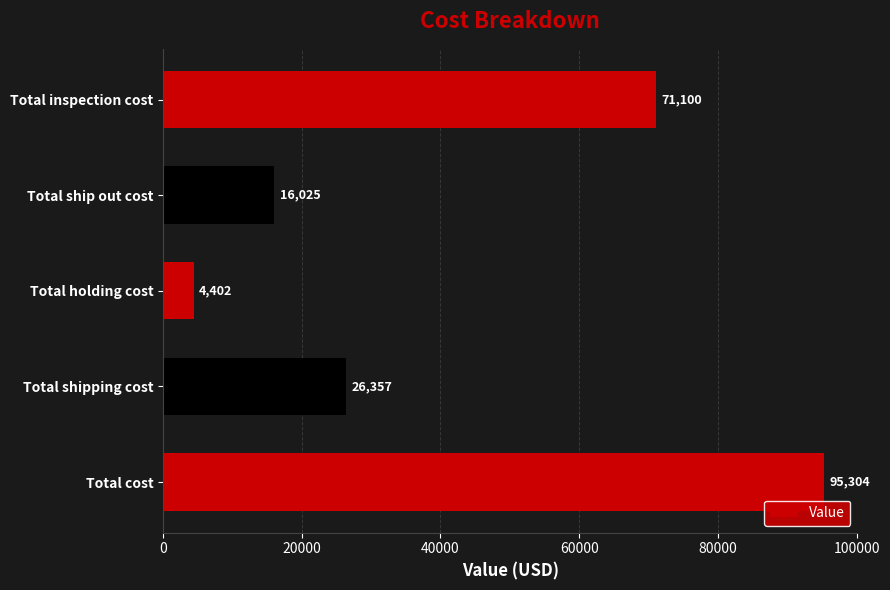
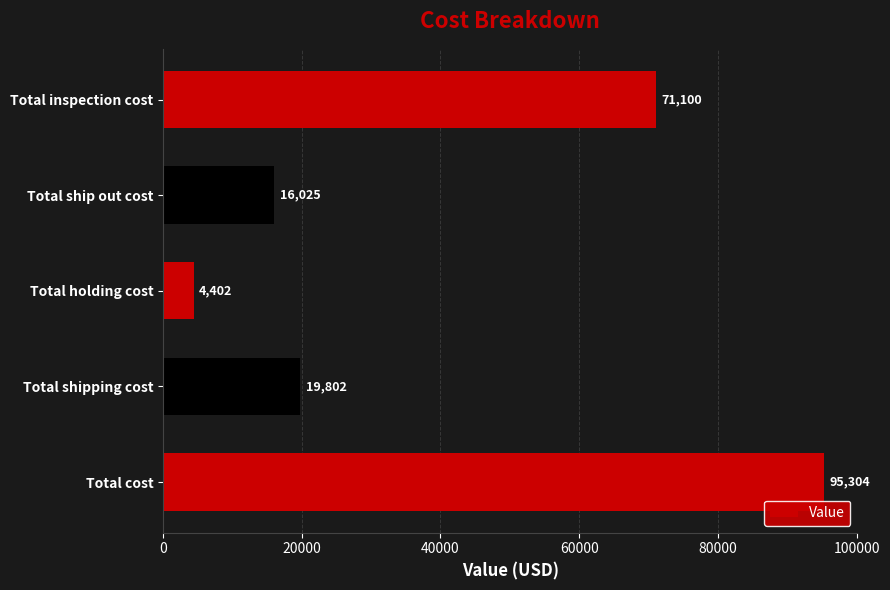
Total shipping cost: 26,357 -> 19,802
